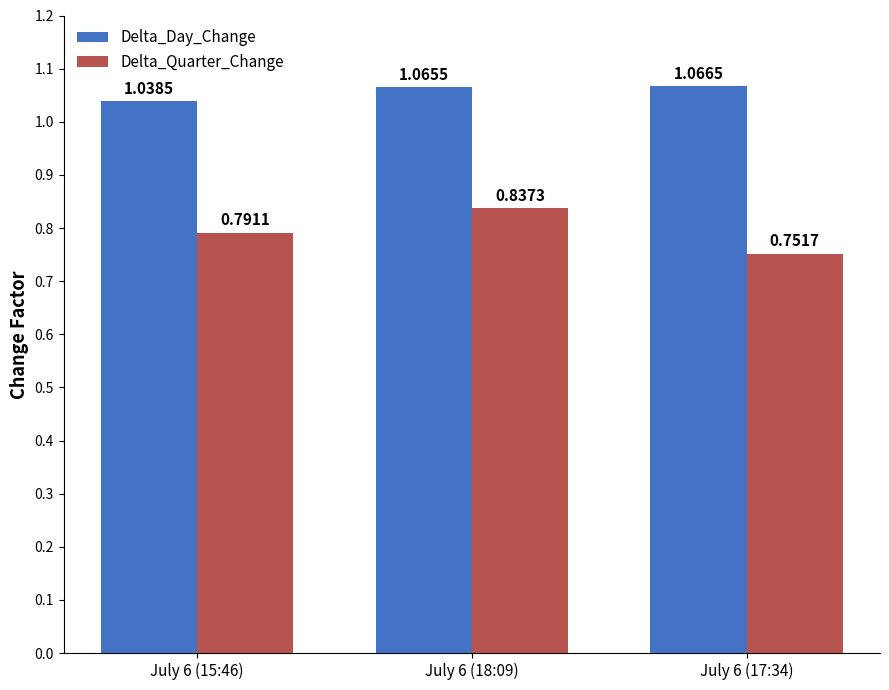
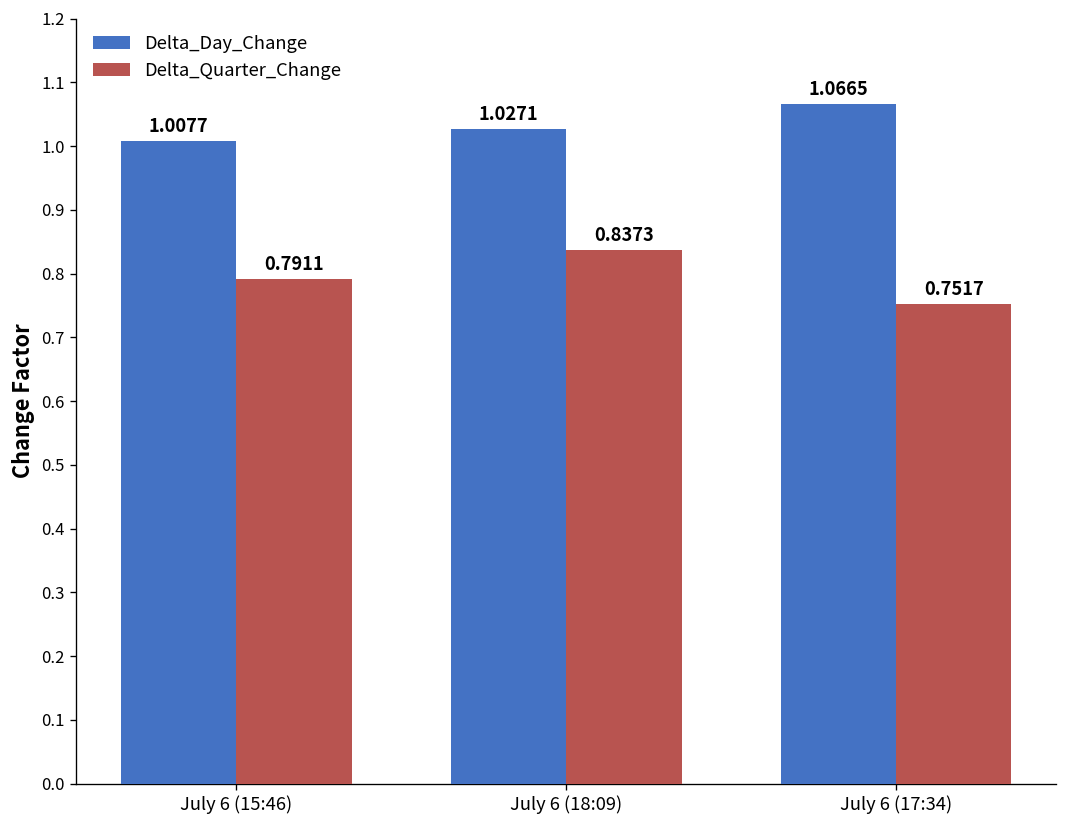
Delta_Day_Change, July 6 (15:46): 1.0385 -> 1.0077
Delta_Day_Change, July 6 (18:09): 1.0655 -> 1.0271
